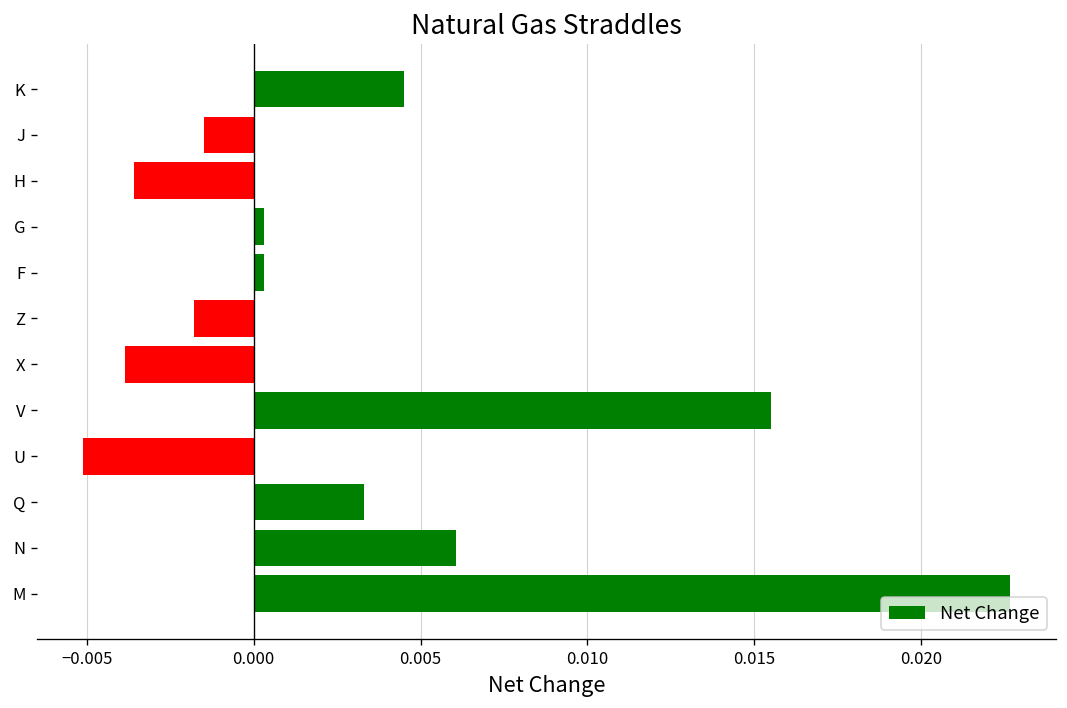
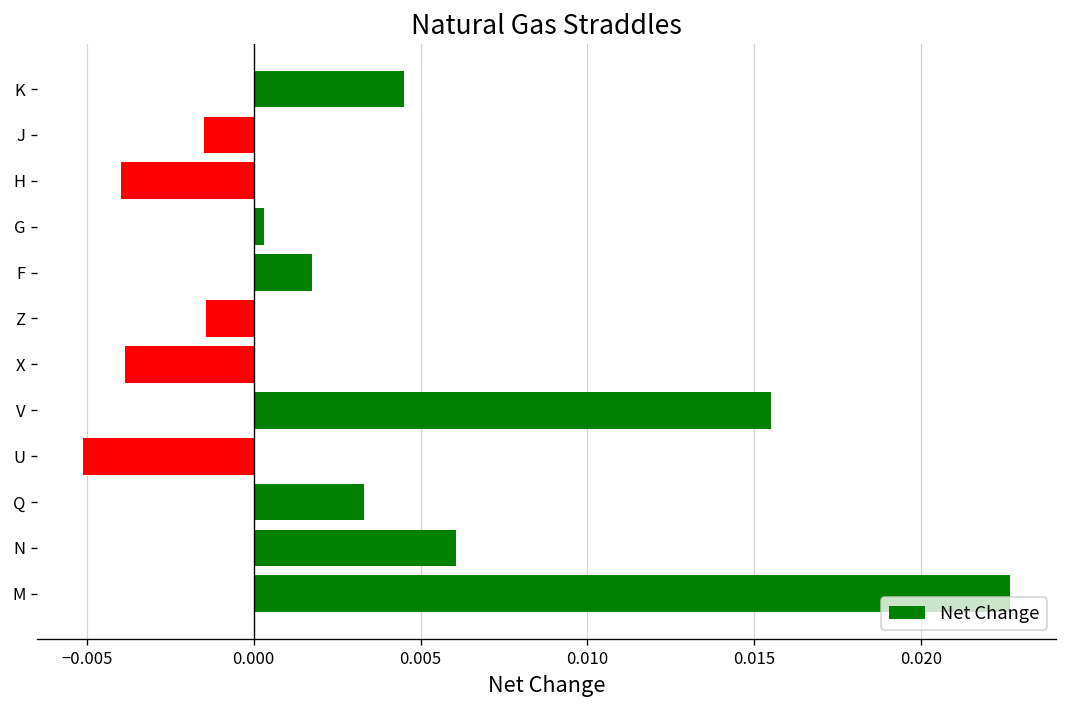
H: -0.0036 -> -0.0040
F: 0.0003 -> 0.0017
Z: -0.0018 -> -0.0014
